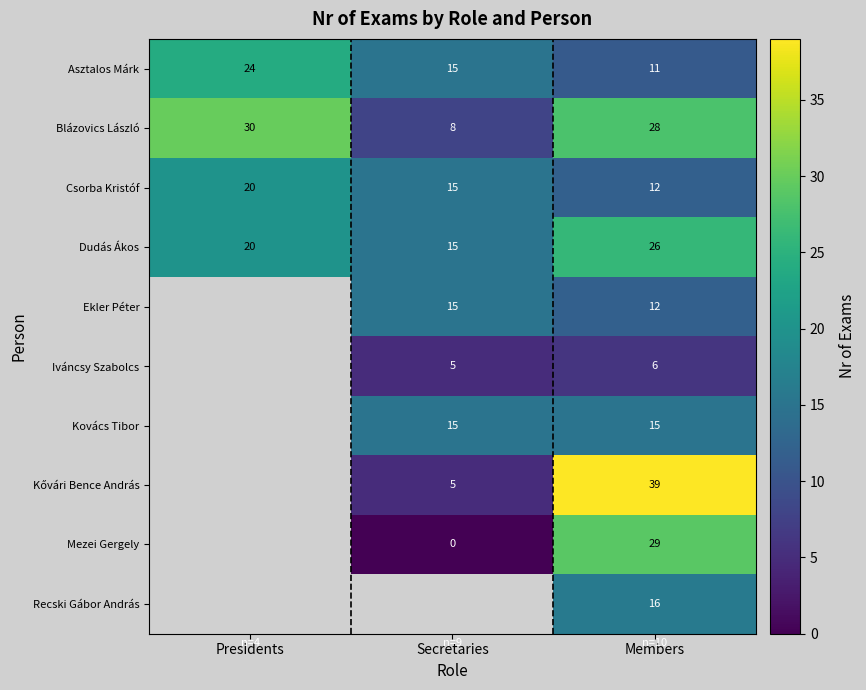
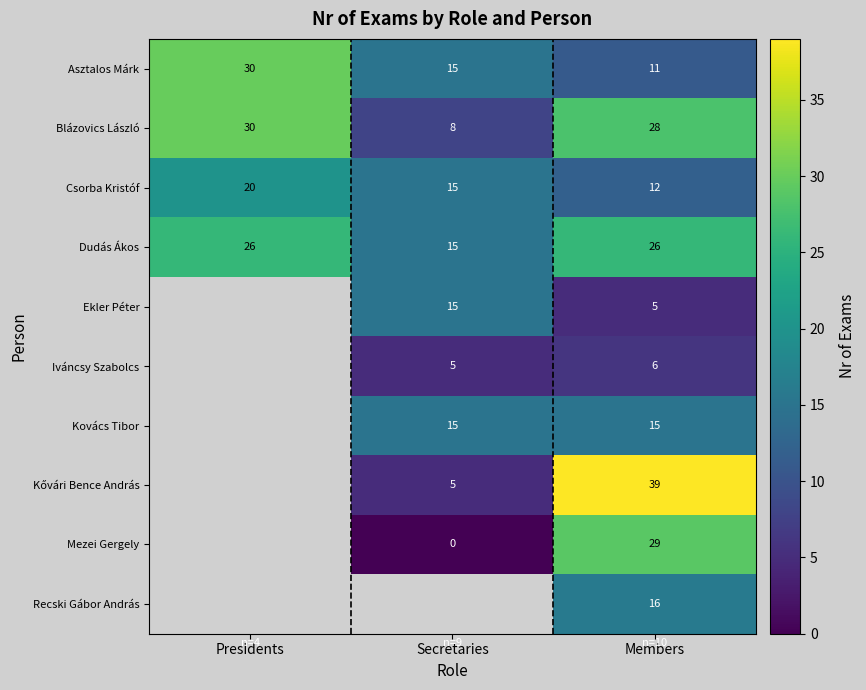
Asztalos Márk, Presidents: 24 -> 30
Dudás Ákos, Presidents: 20 -> 26
Ekler Péter, Members: 12 -> 5
